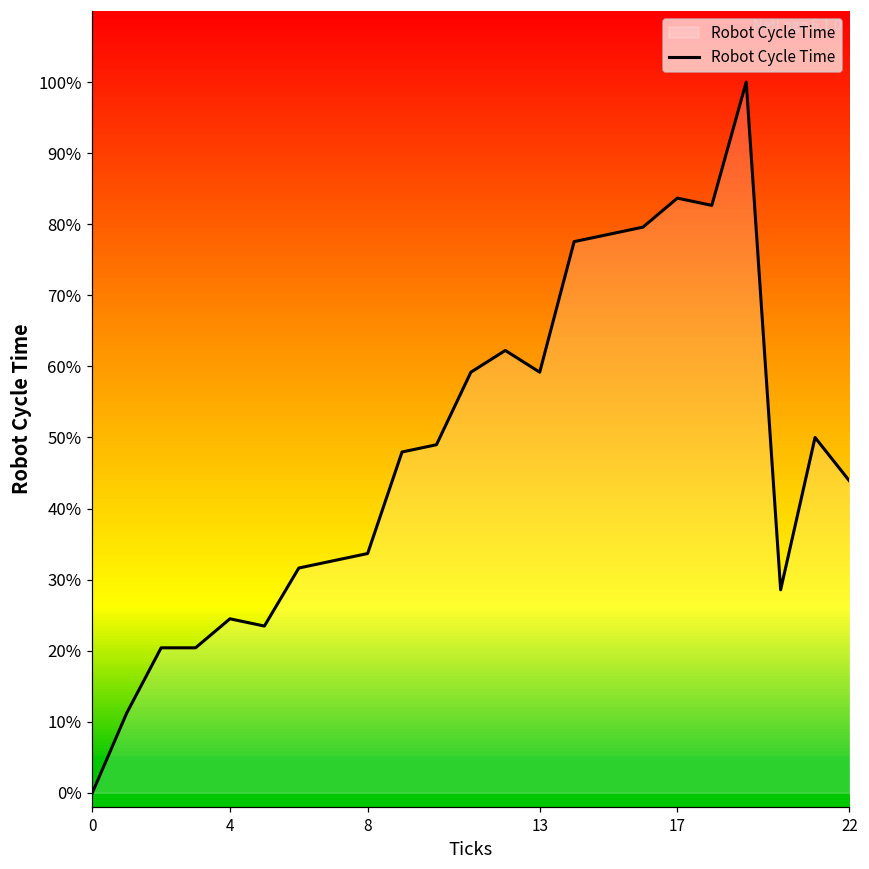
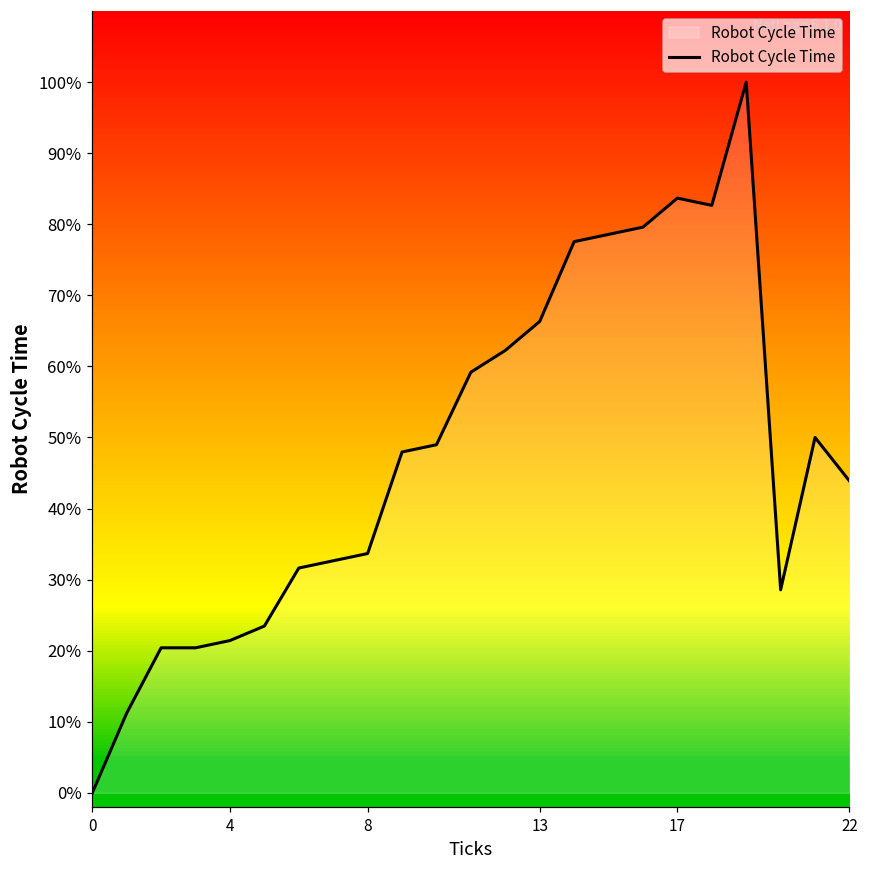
4: 24% -> 21%
13: 59% -> 66%
